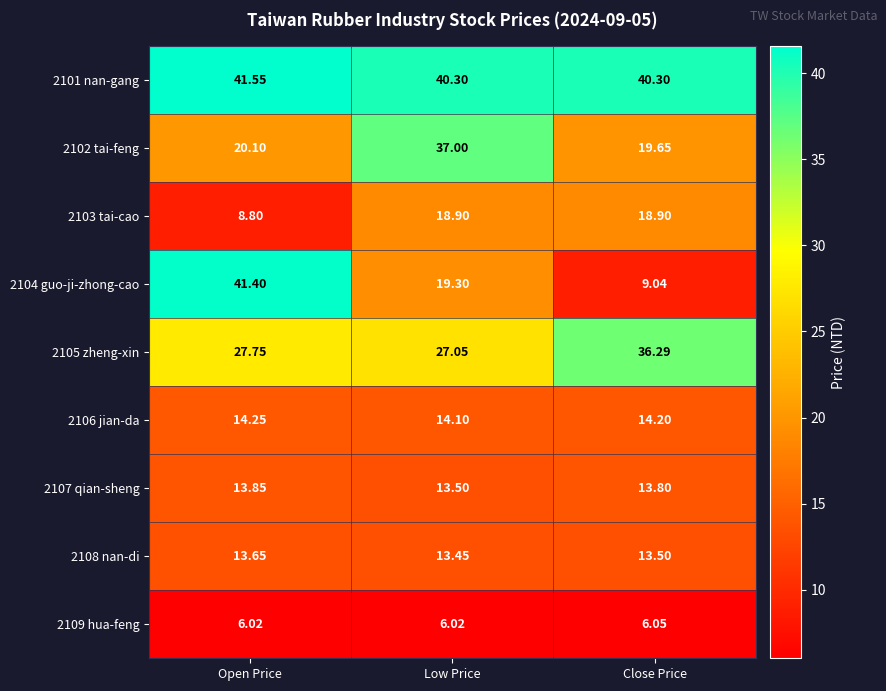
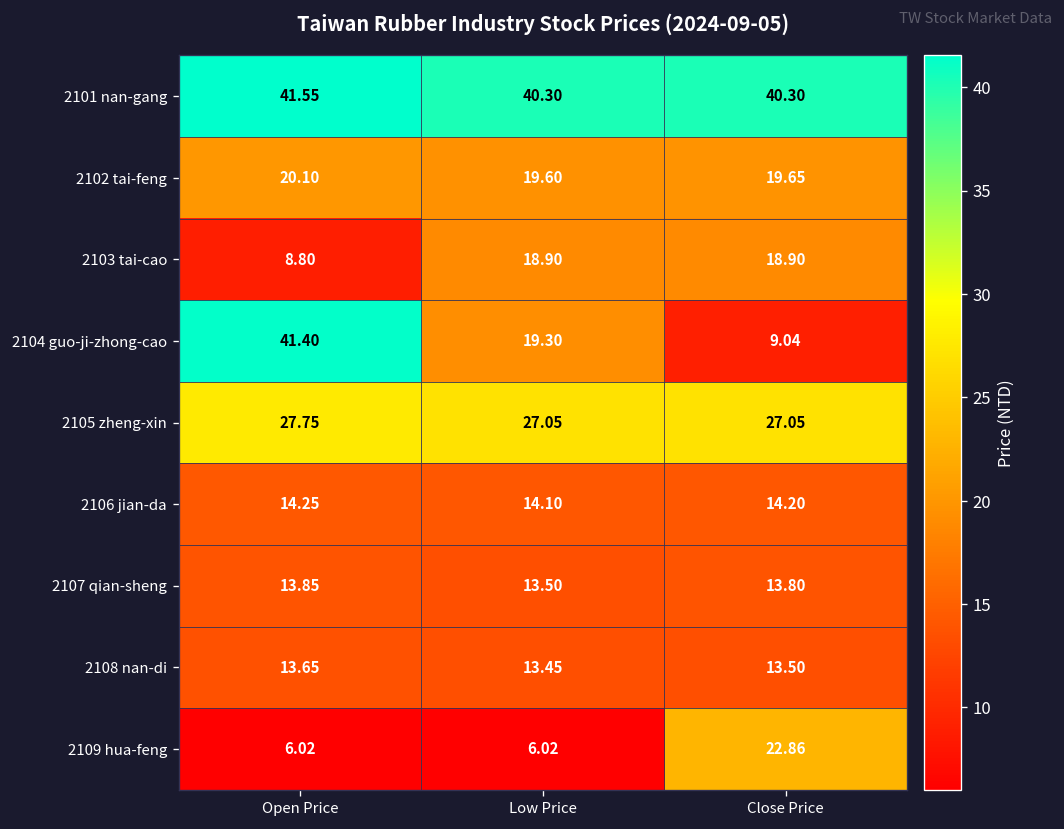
2102 tai-feng, Low Price: 37.00 -> 19.60
2105 zheng-xin, Close Price: 36.29 -> 27.05
2109 hua-feng, Close Price: 6.05 -> 22.86
